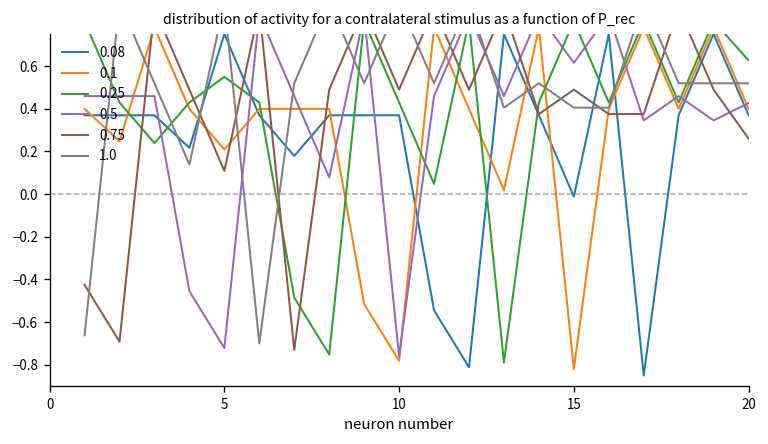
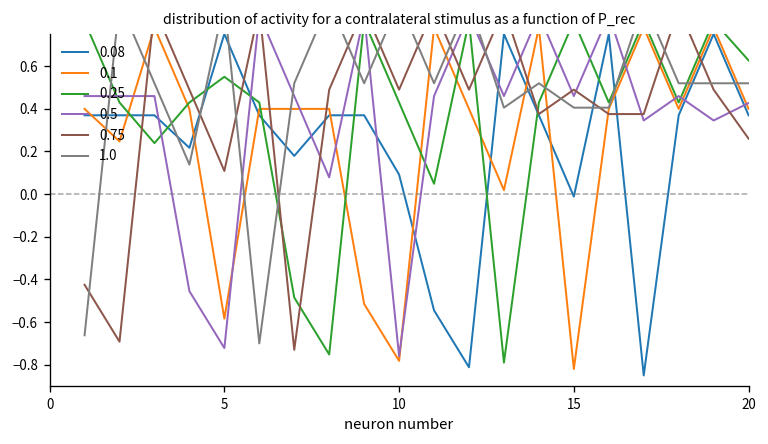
0.1, 5: 0.21 -> -0.58
0.08, 10: 0.37 -> 0.09
0.5, 15: 0.62 -> 0.46
